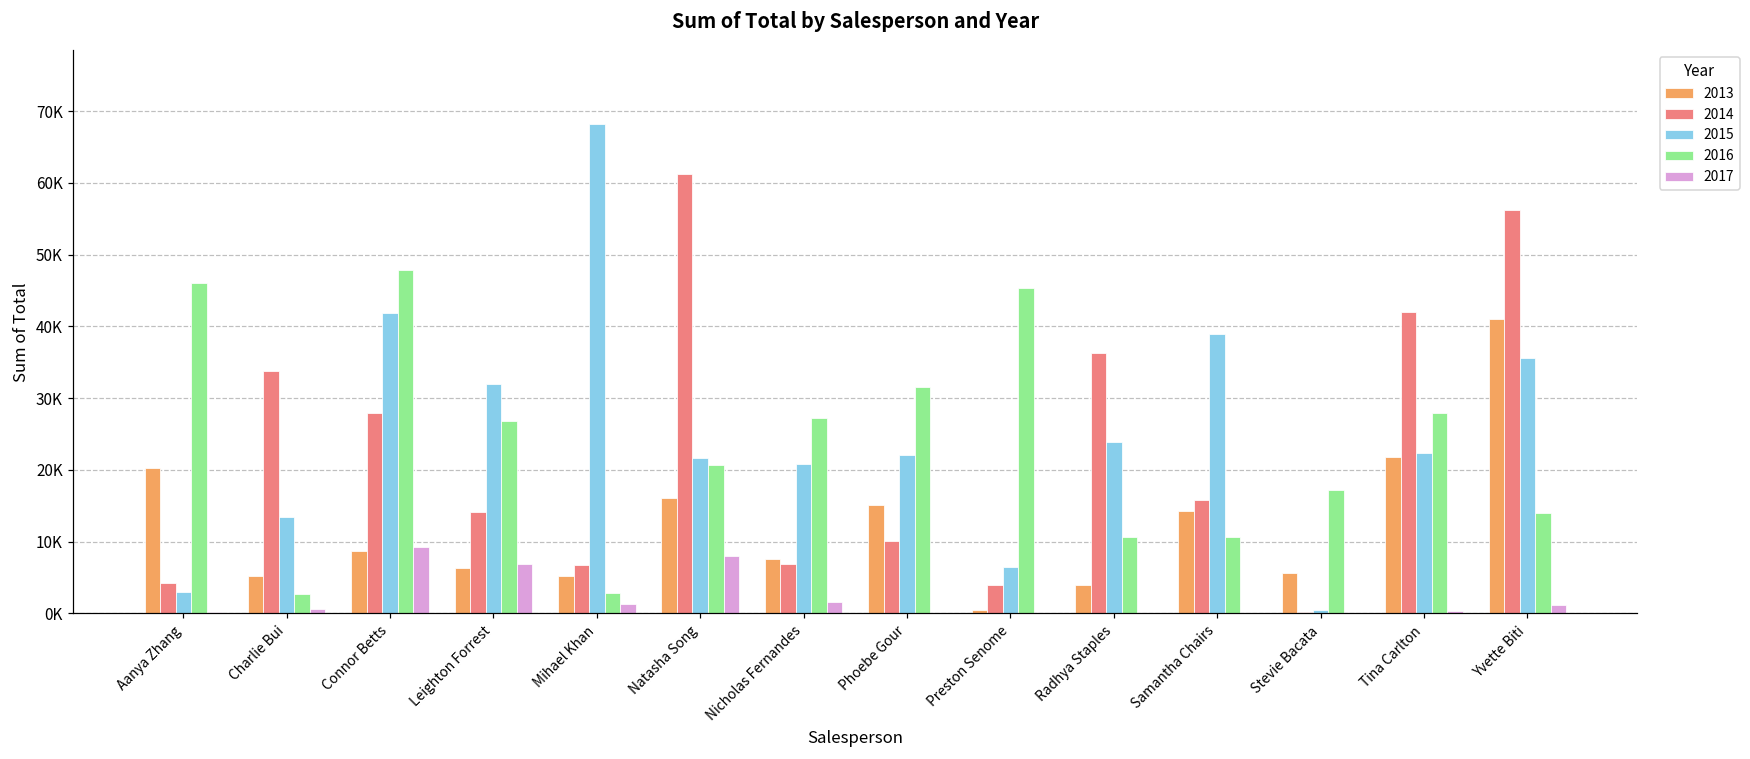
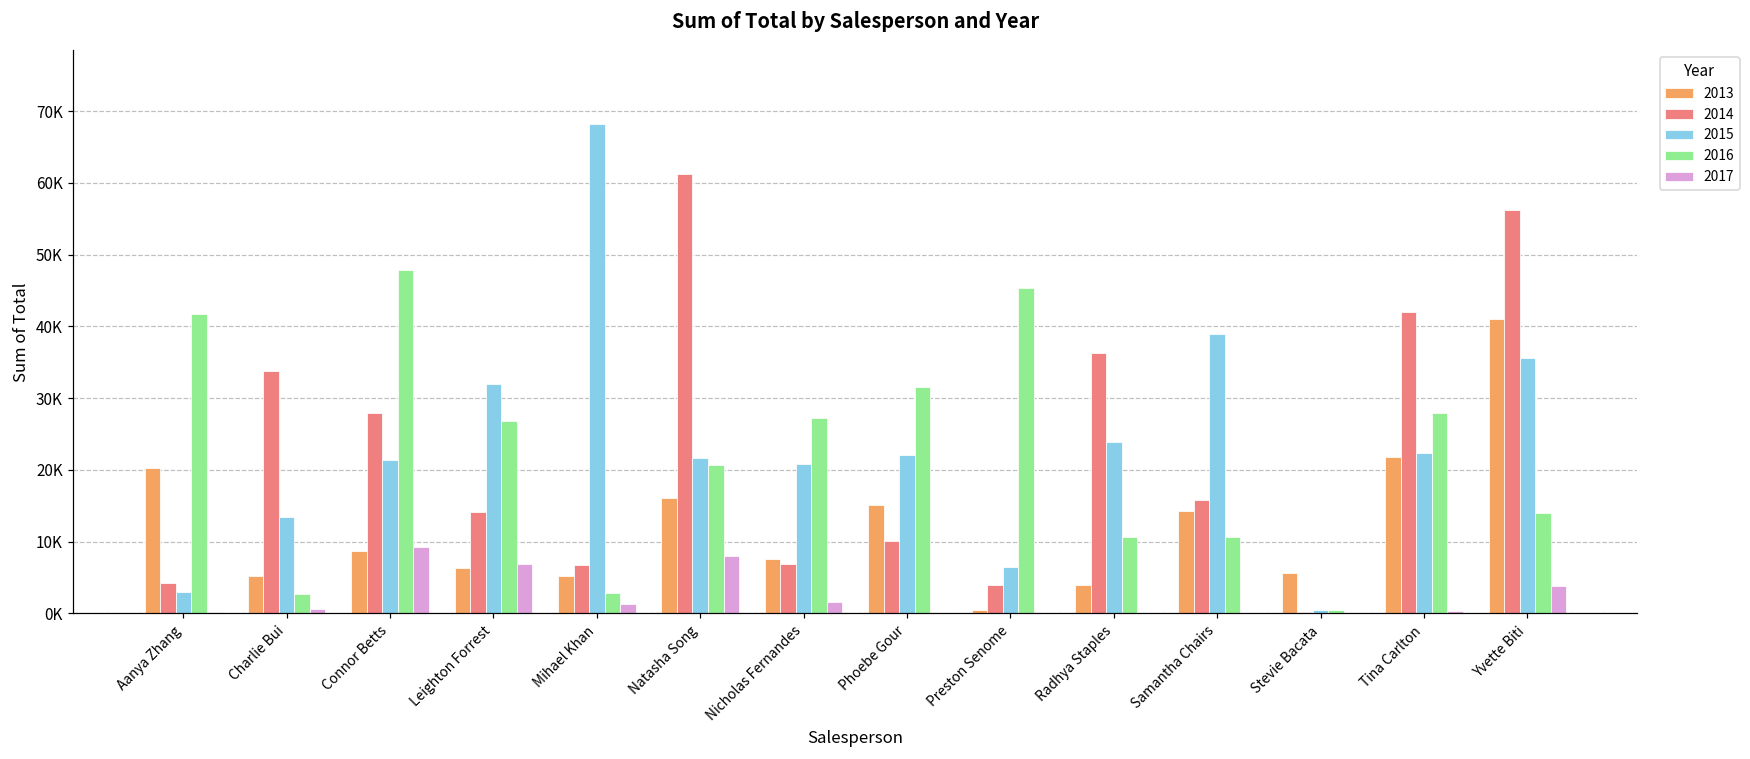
2016, Aanya Zhang: 46000 -> 42000
2015, Connor Betts: 42000 -> 21000
2016, Stevie Bacata: 17000 -> 0
2017, Yvette Biti: 1000 -> 4000
